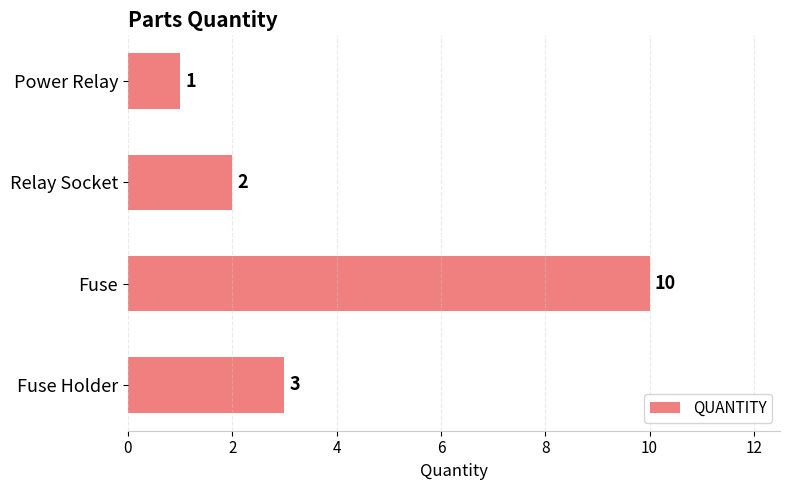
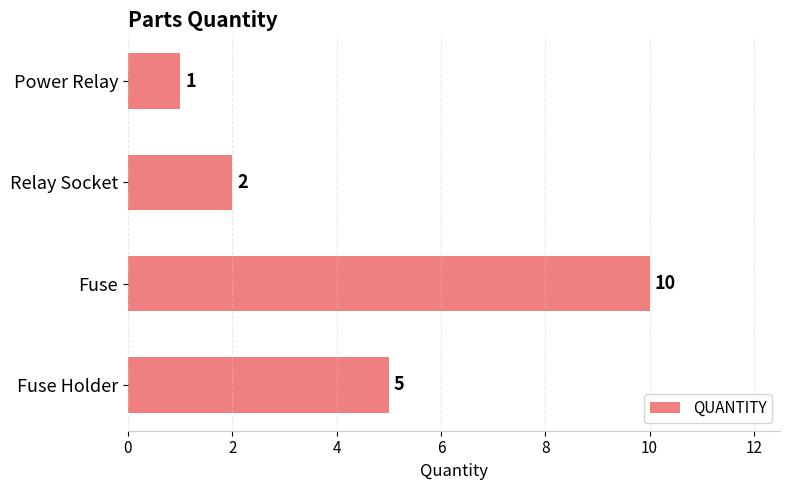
Fuse Holder: 3 -> 5
